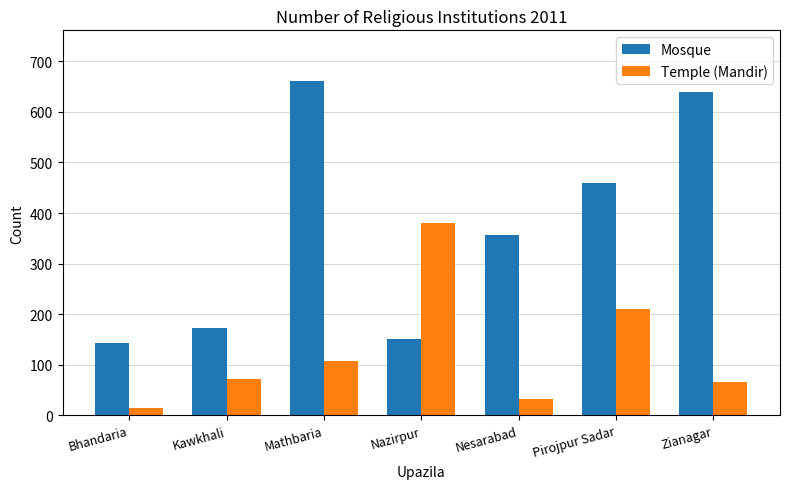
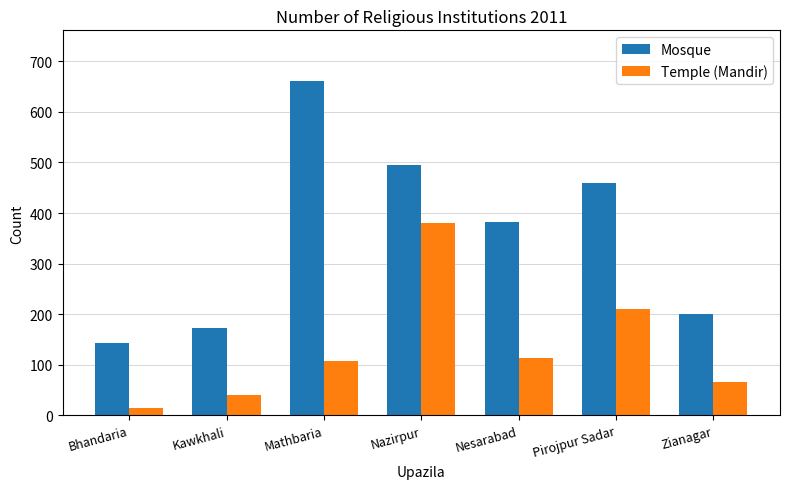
Temple (Mandir), Kawkhali: 70 -> 40
Mosque, Nazirpur: 150 -> 500
Mosque, Nesarabad: 360 -> 380
Temple (Mandir), Nesarabad: 30 -> 110
Mosque, Zianagar: 640 -> 200
